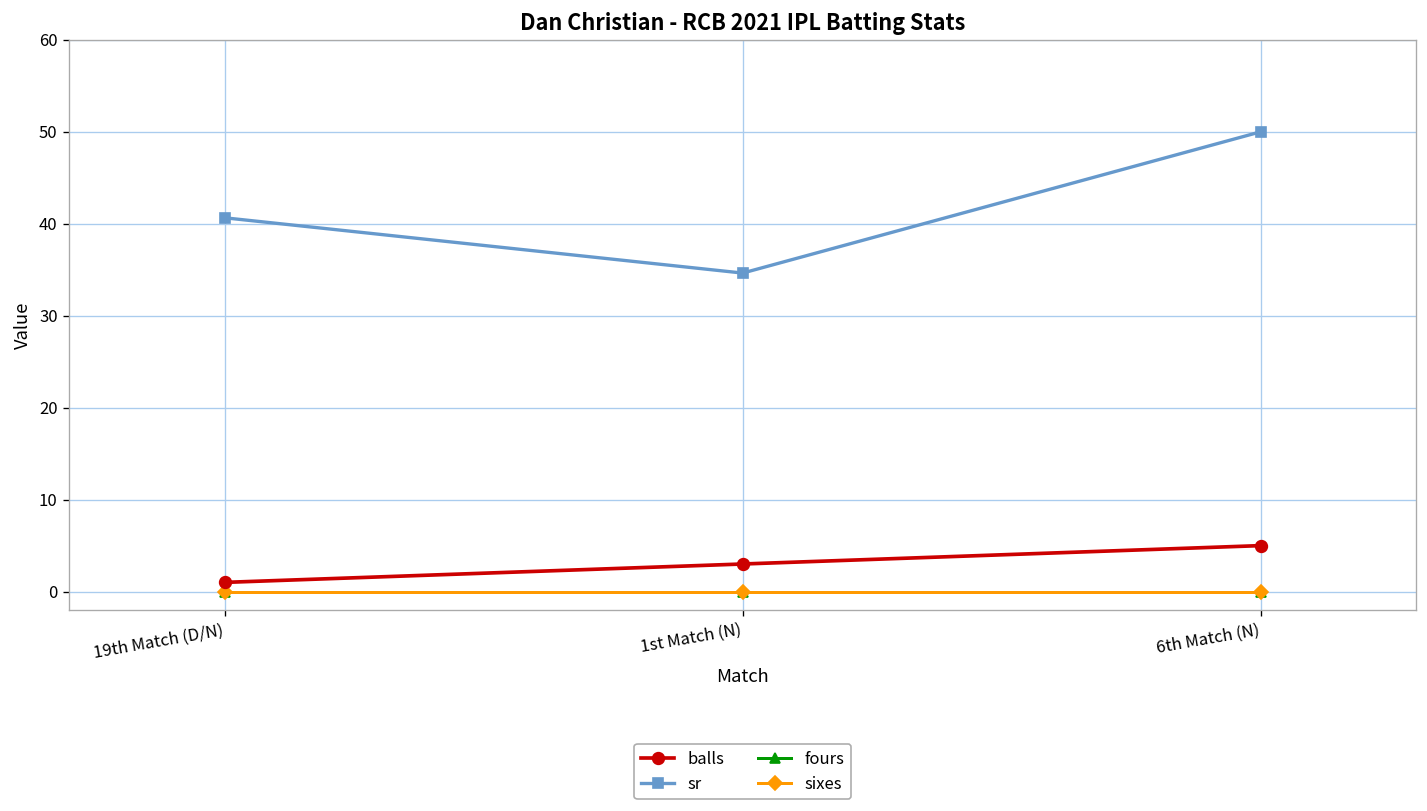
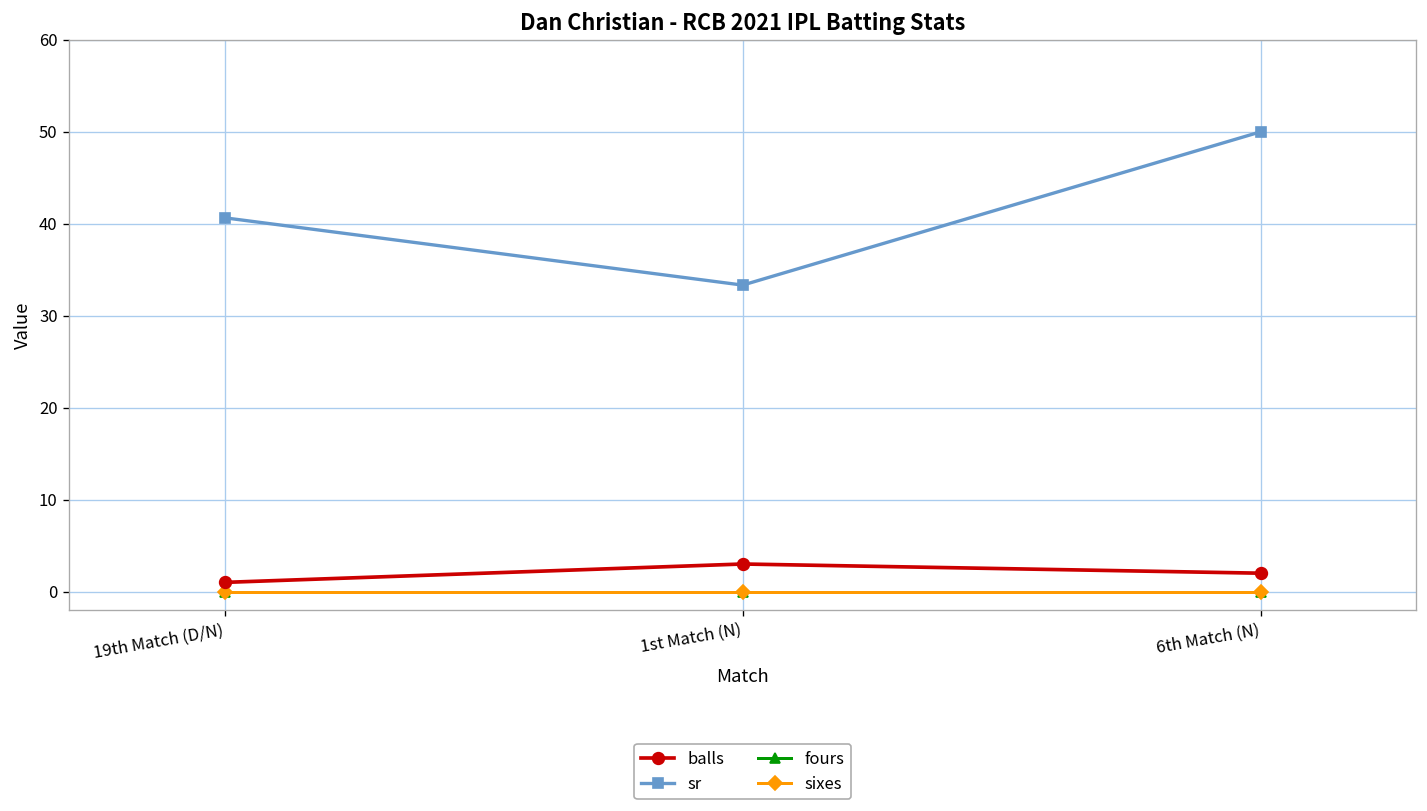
sr, 1st Match (N): 35 -> 33
balls, 6th Match (N): 5 -> 2
